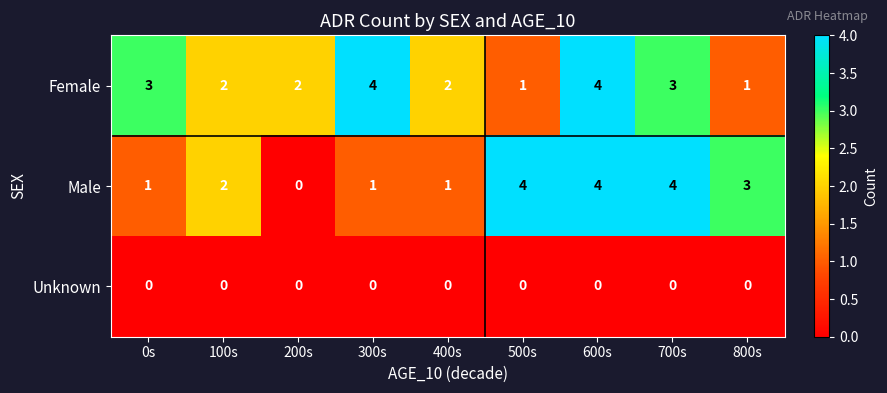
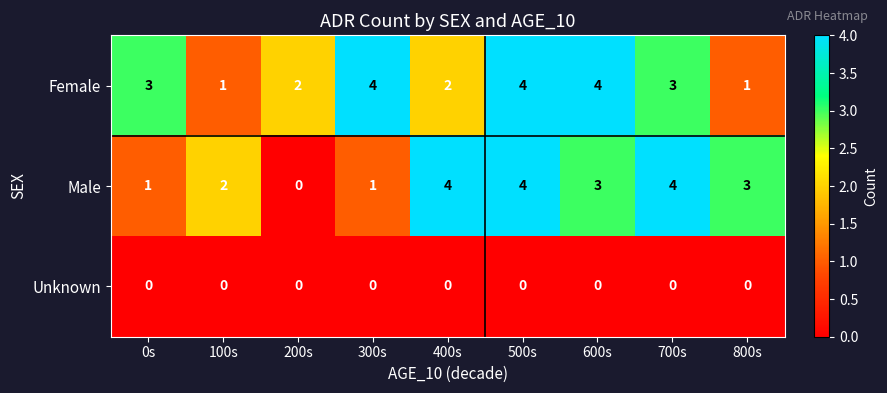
Female, 100s: 2 -> 1
Female, 500s: 1 -> 4
Male, 400s: 1 -> 4
Male, 600s: 4 -> 3
